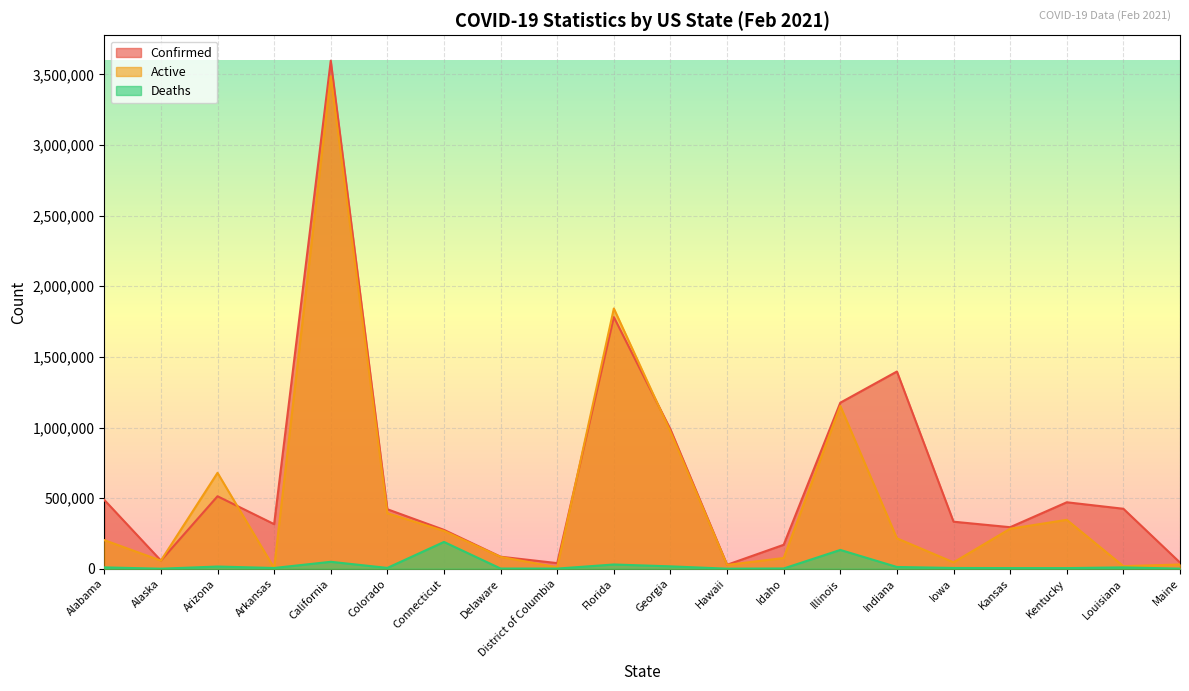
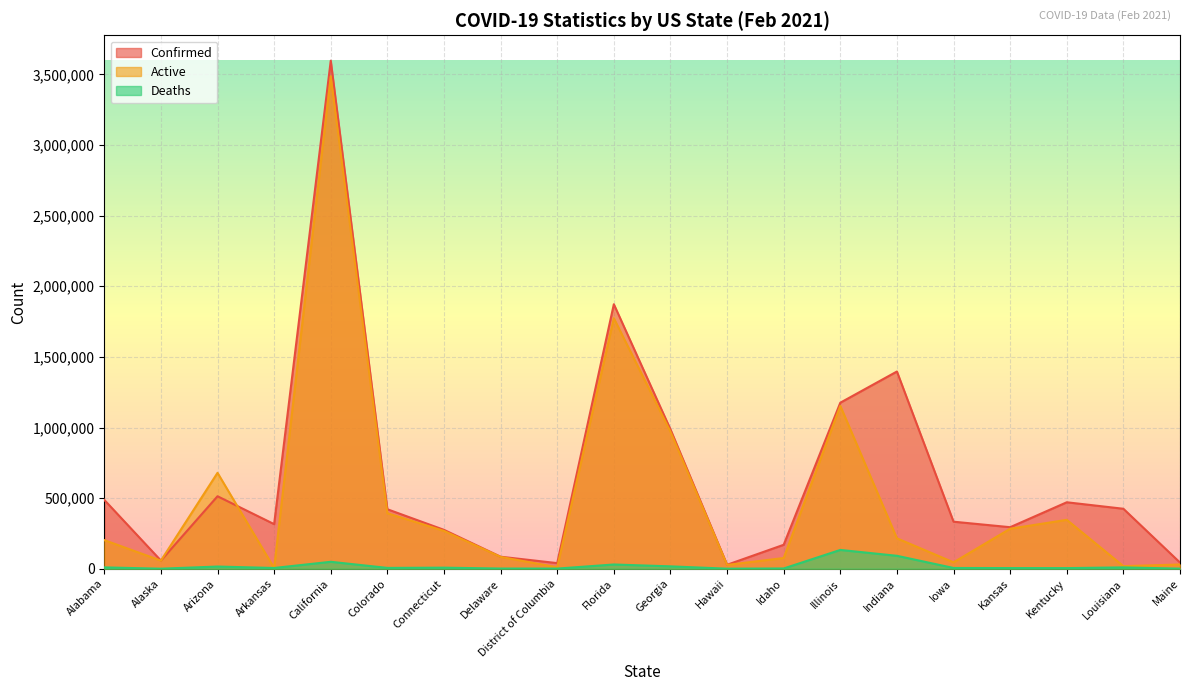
Deaths, Connecticut: 190,000 -> 10,000
Confirmed, Florida: 1,780,000 -> 1,870,000
Active, Florida: 1,840,000 -> 1,770,000
Deaths, Indiana: 10,000 -> 90,000
